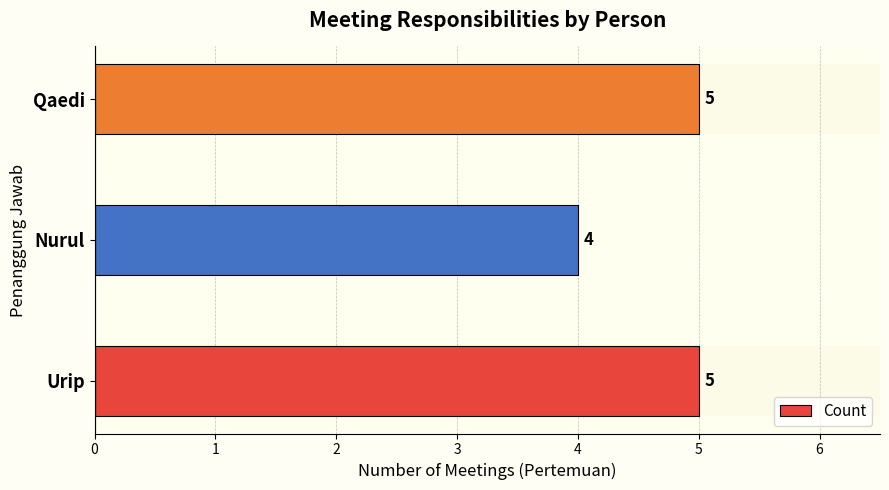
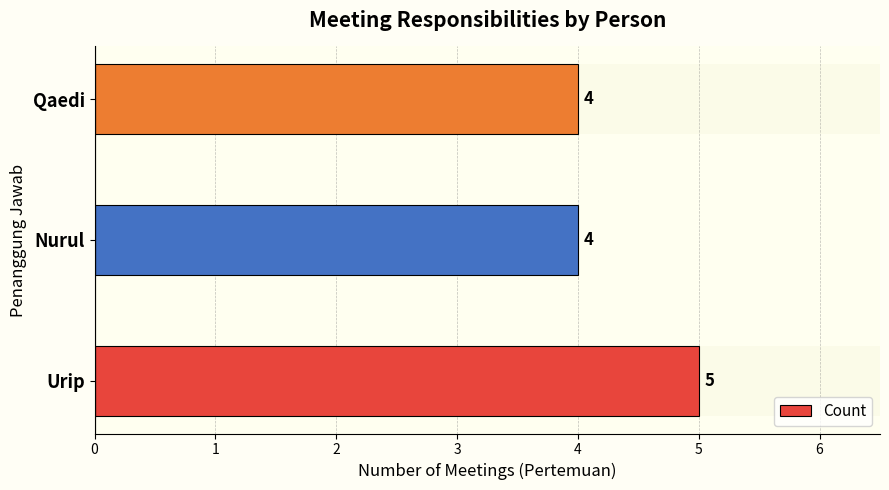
Count, Qaedi: 5 -> 4
